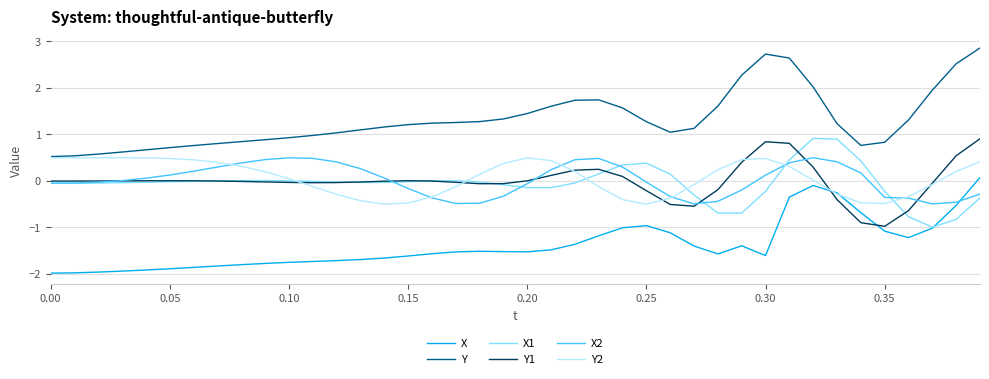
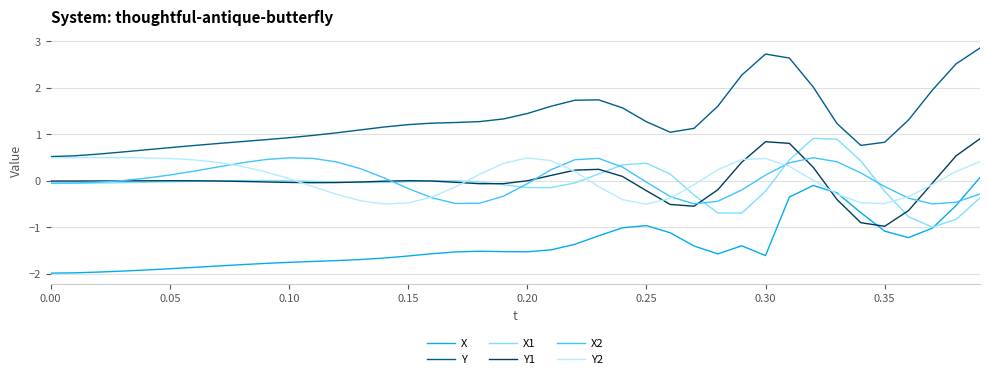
X2, 0.35: -0.4 -> -0.1
